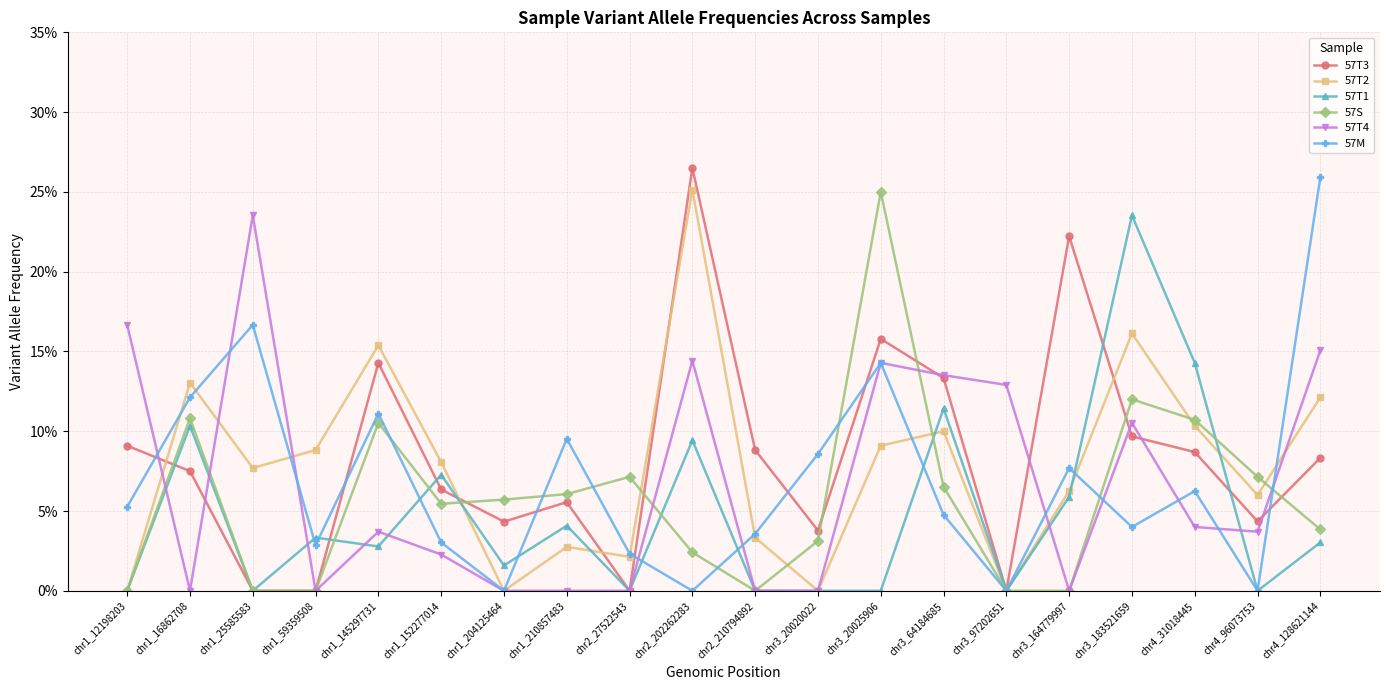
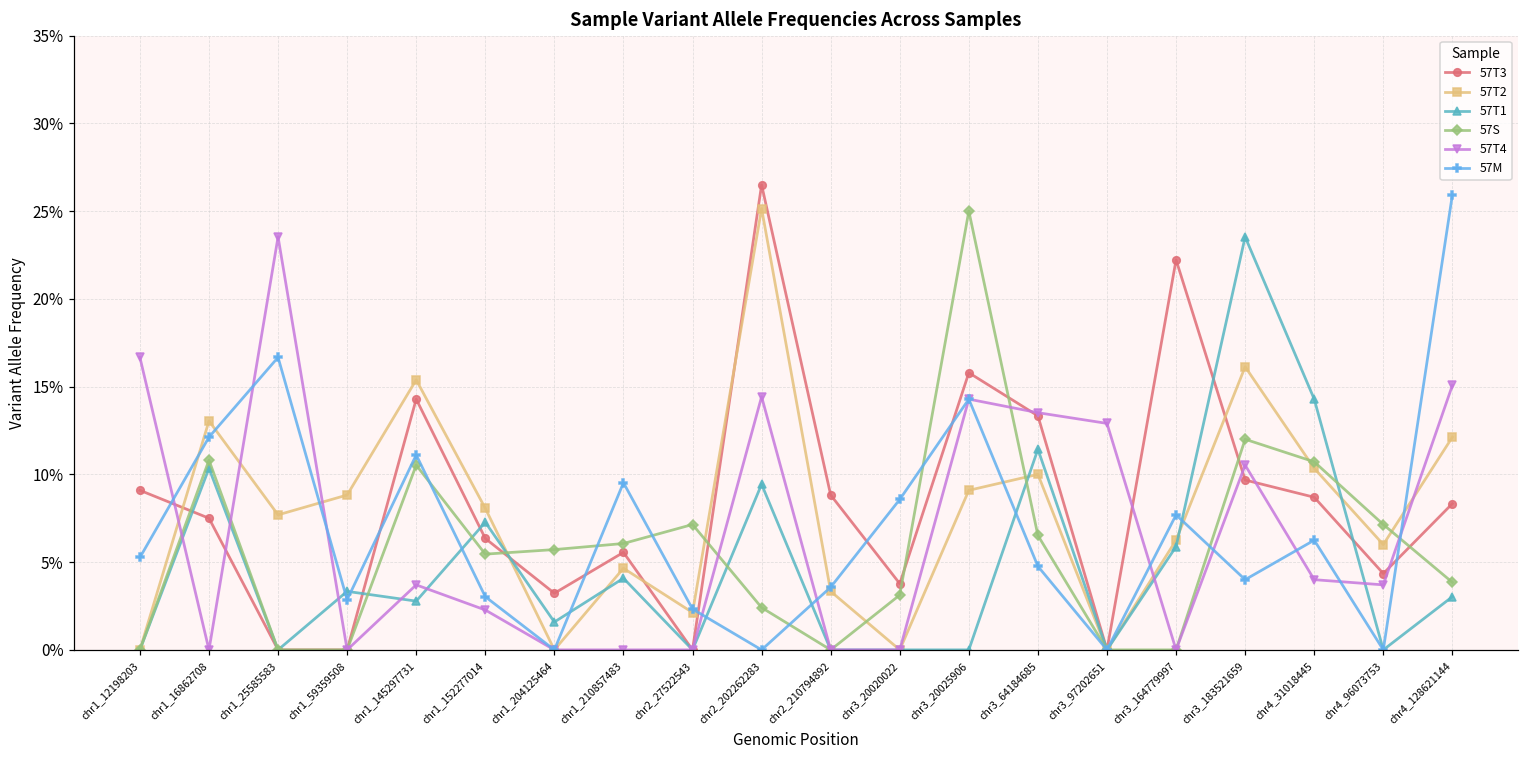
57T3, chr1_204125464: 4.3% -> 3.2%
57T2, chr1_210857483: 2.8% -> 4.7%
